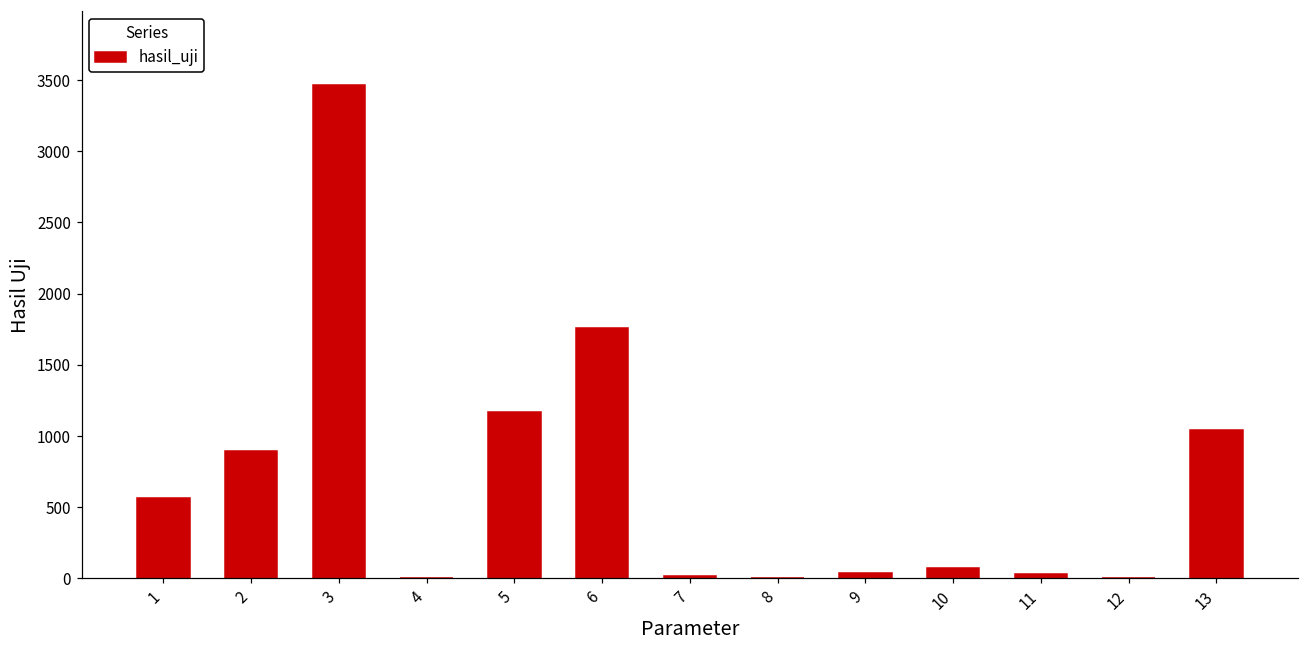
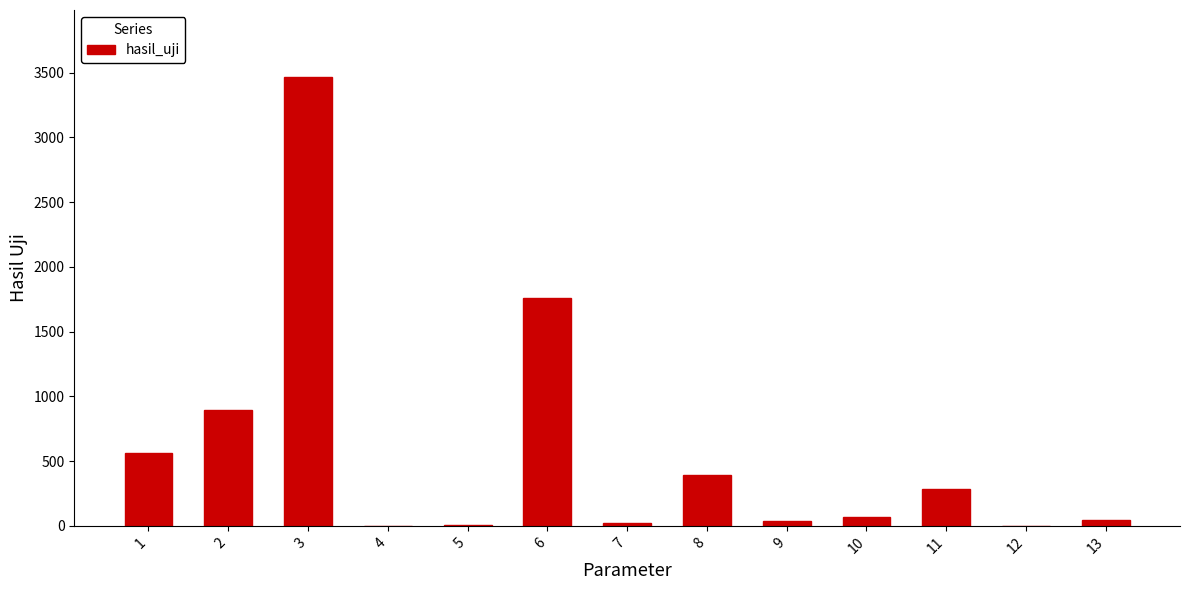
5: 1170 -> 10
8: 0 -> 390
11: 30 -> 290
13: 1040 -> 50
